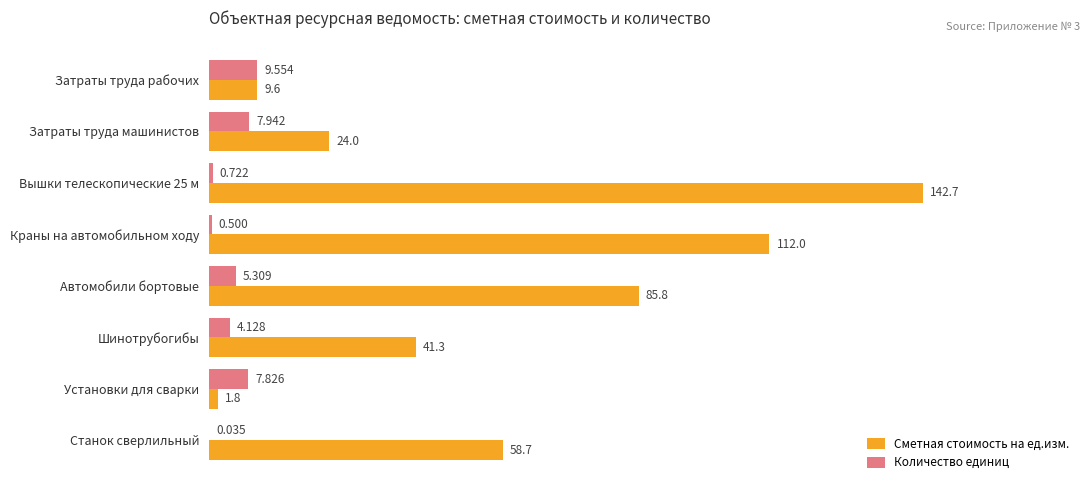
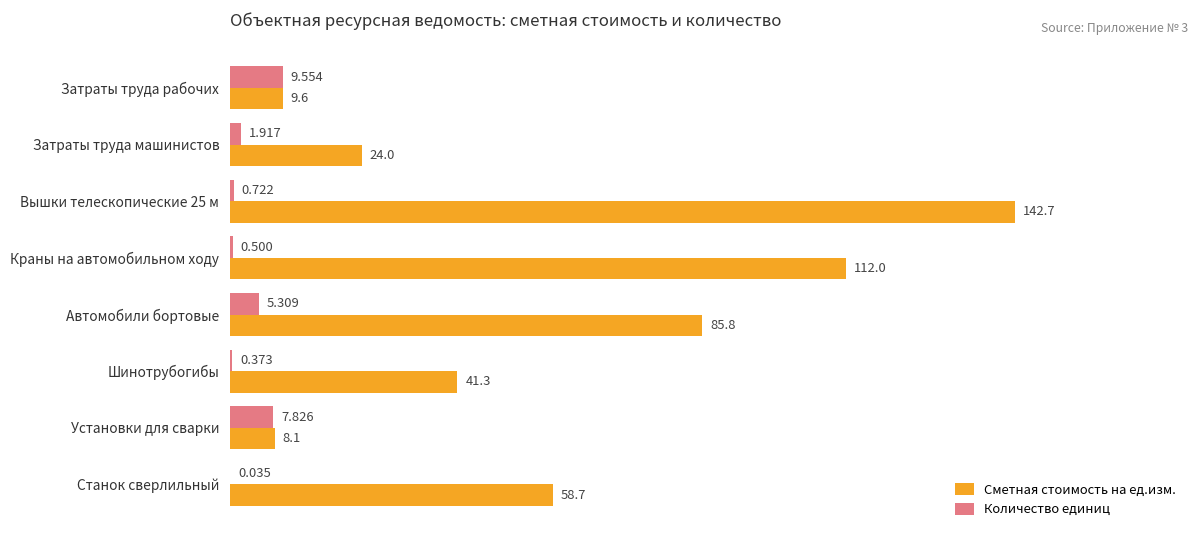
Количество единиц, Затраты труда машинистов: 7.942 -> 1.917
Количество единиц, Шинотрубогибы: 4.128 -> 0.373
Сметная стоимость на ед.изм., Установки для сварки: 1.8 -> 8.1
